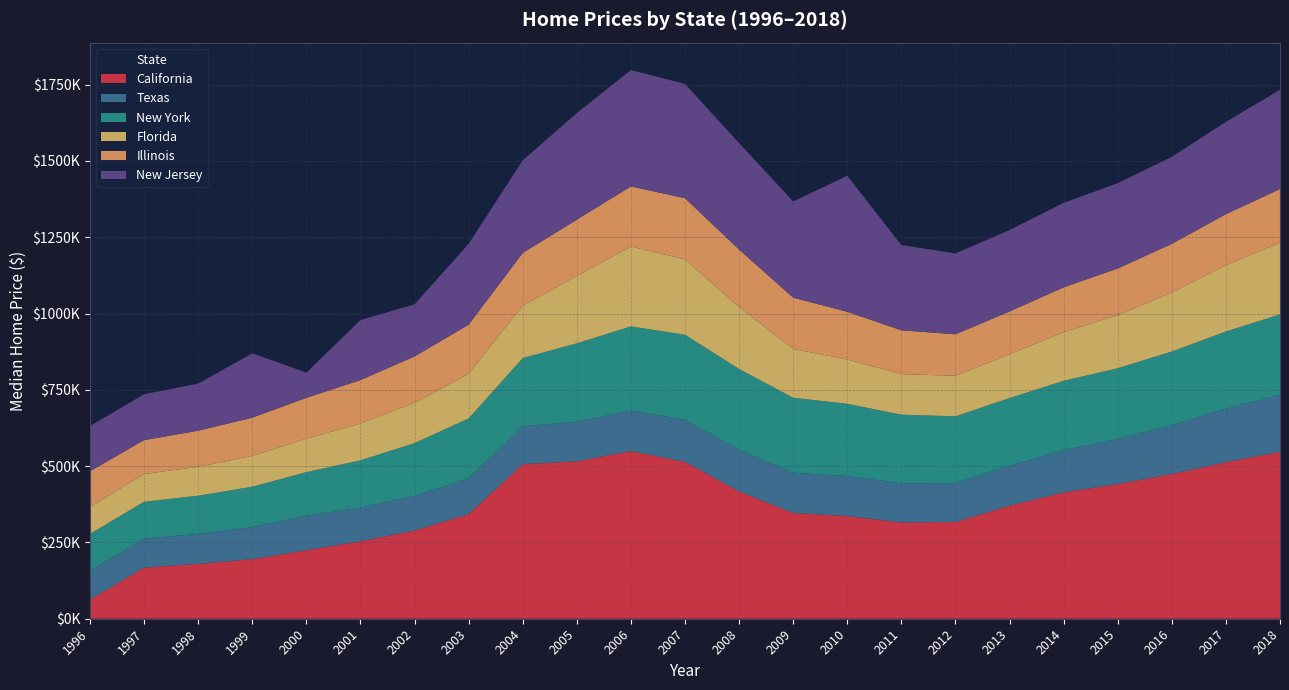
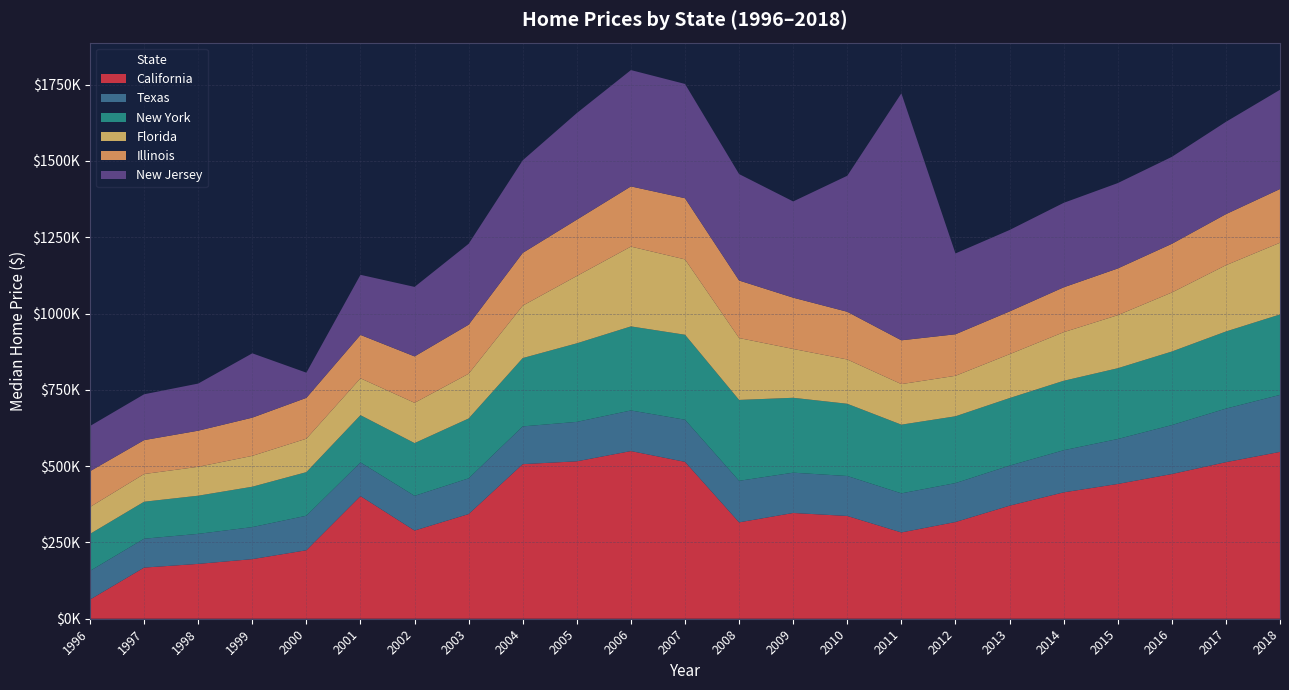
California, 2001: $250000 -> $400000
New Jersey, 2002: $170000 -> $230000
California, 2008: $420000 -> $320000
California, 2011: $320000 -> $280000
New Jersey, 2011: $280000 -> $810000
